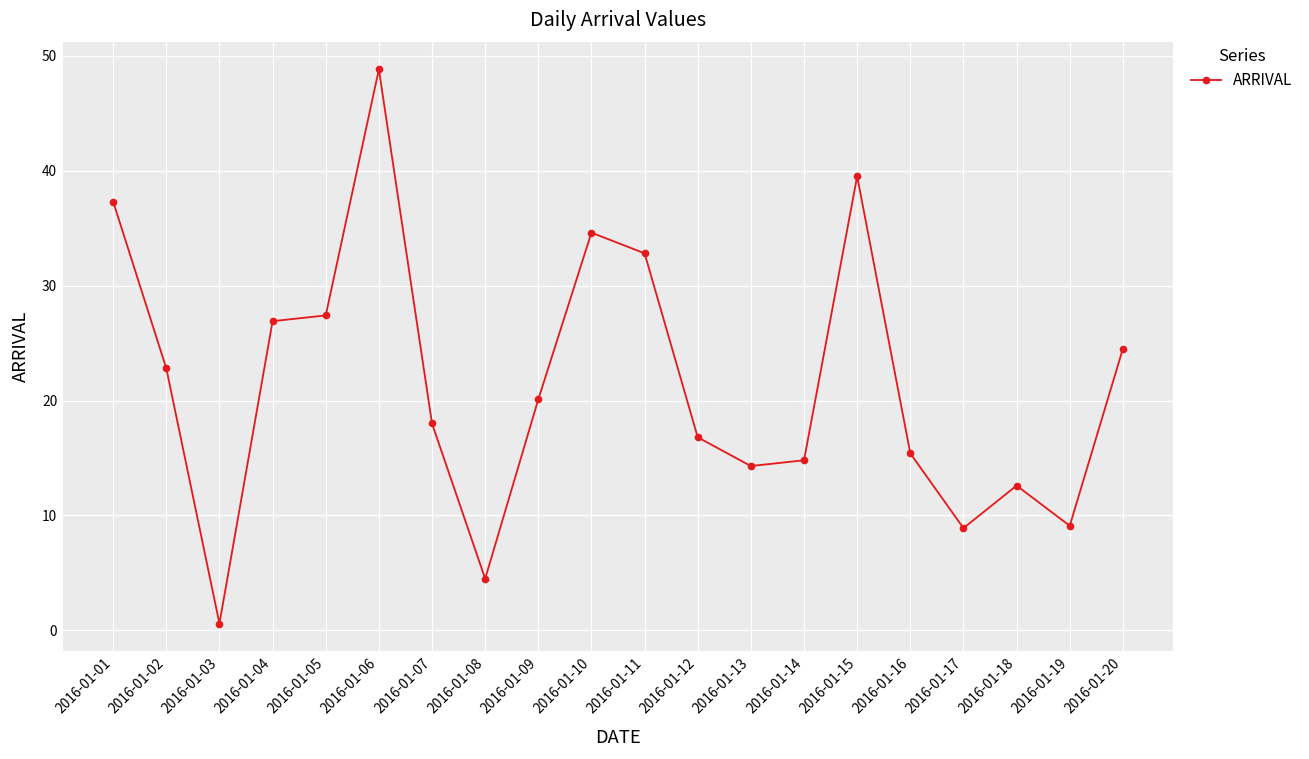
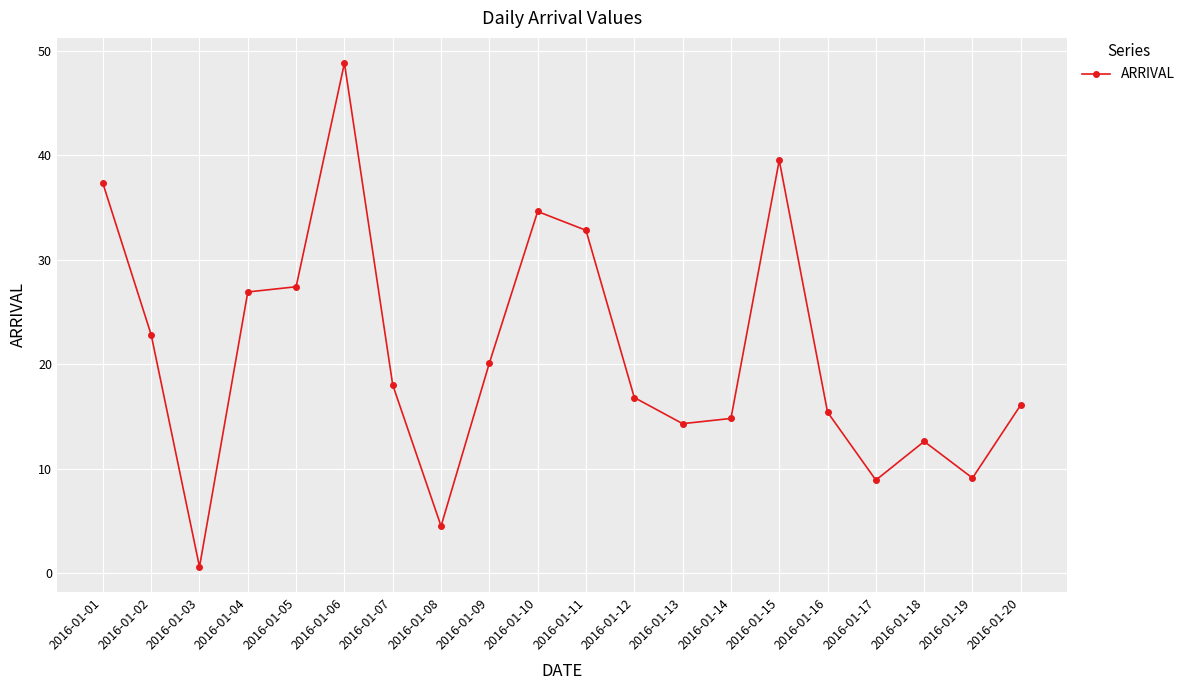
2016-01-20: 24.5 -> 16.1
